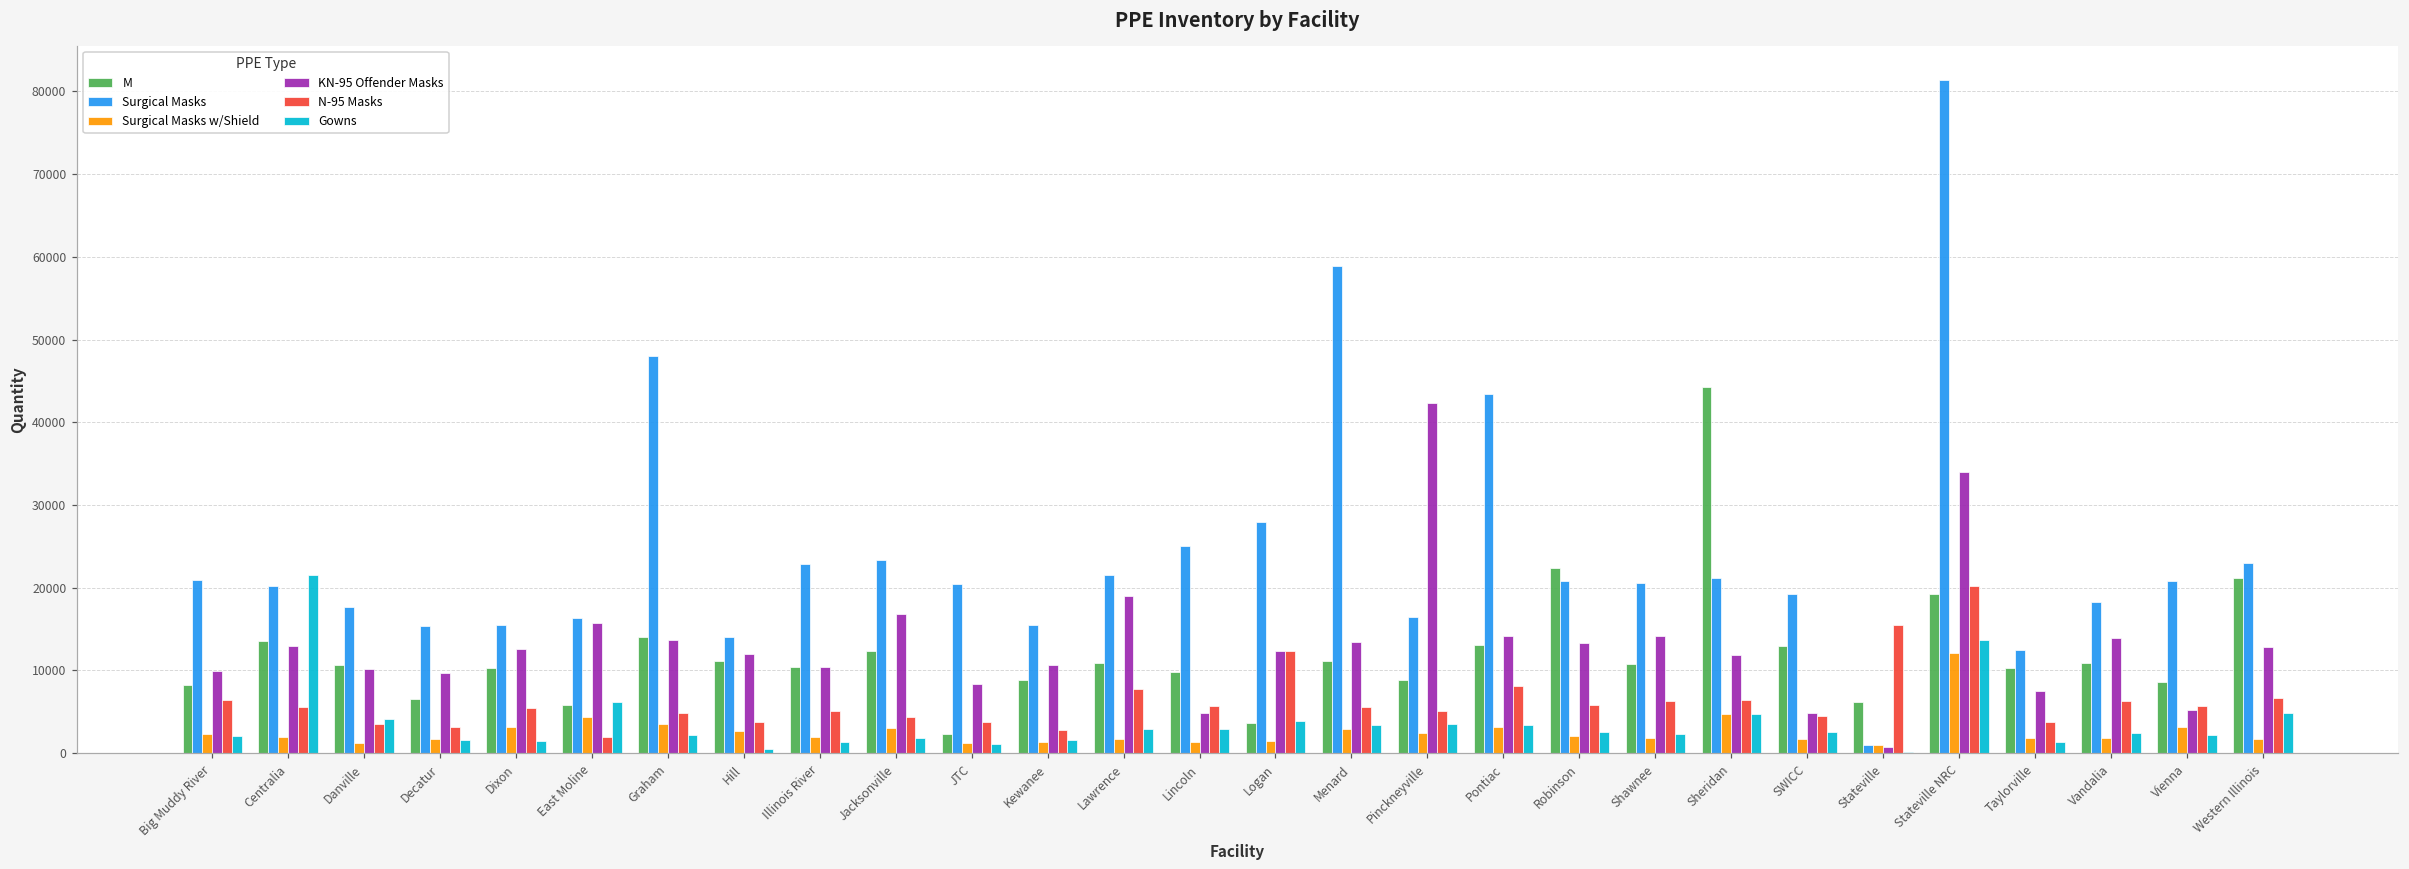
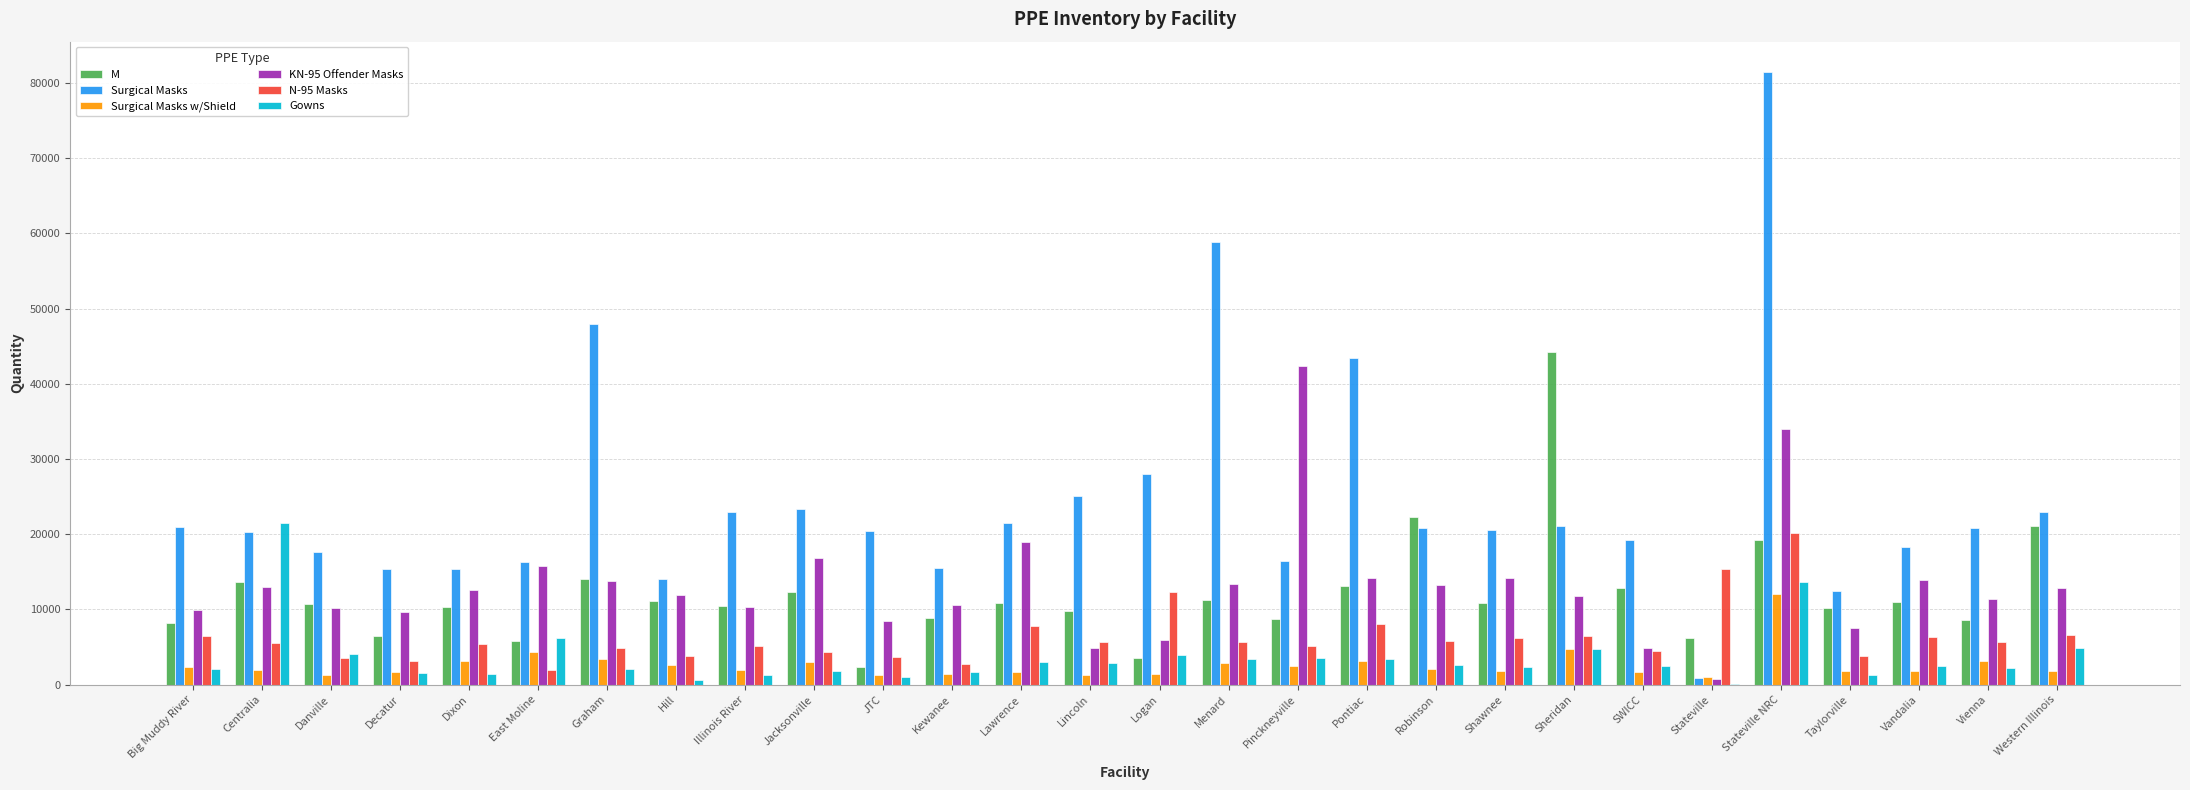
KN-95 Offender Masks, Logan: 12000 -> 6000
KN-95 Offender Masks, Vienna: 5000 -> 11000
